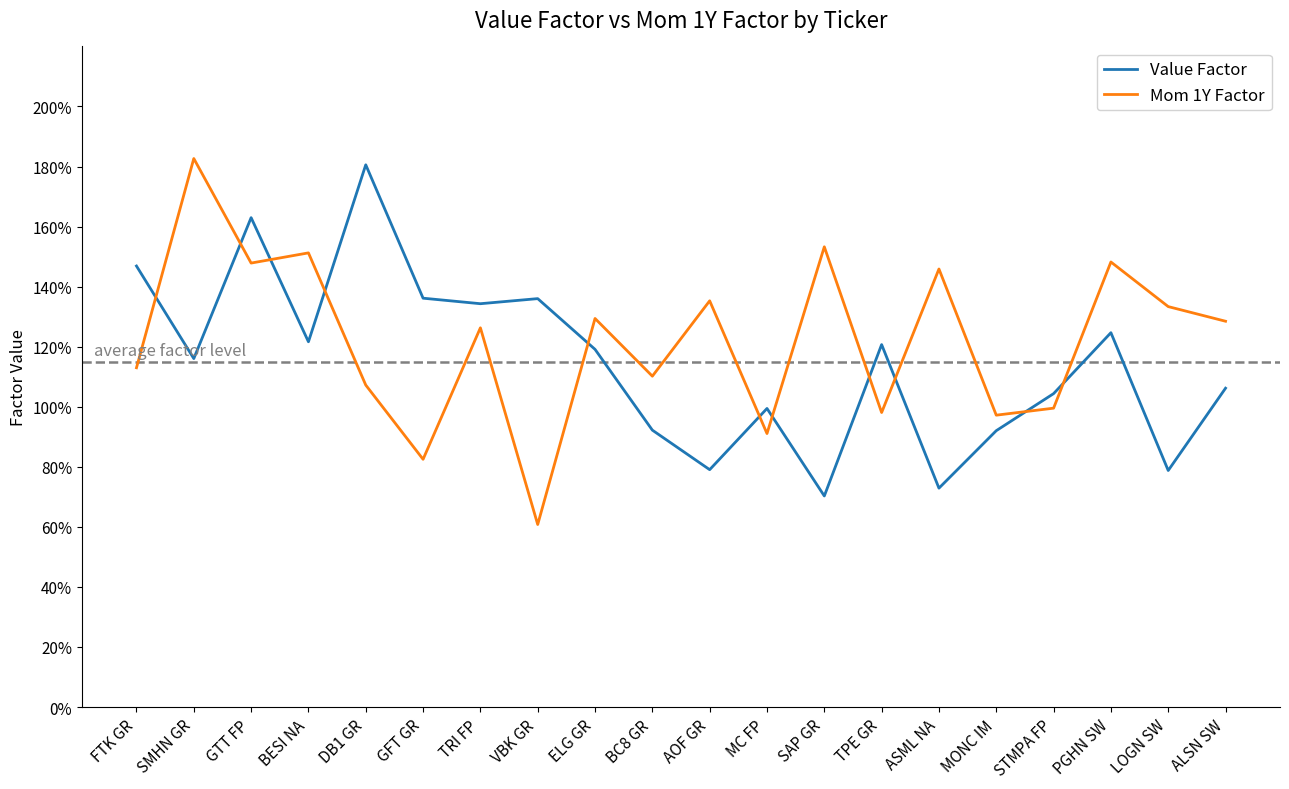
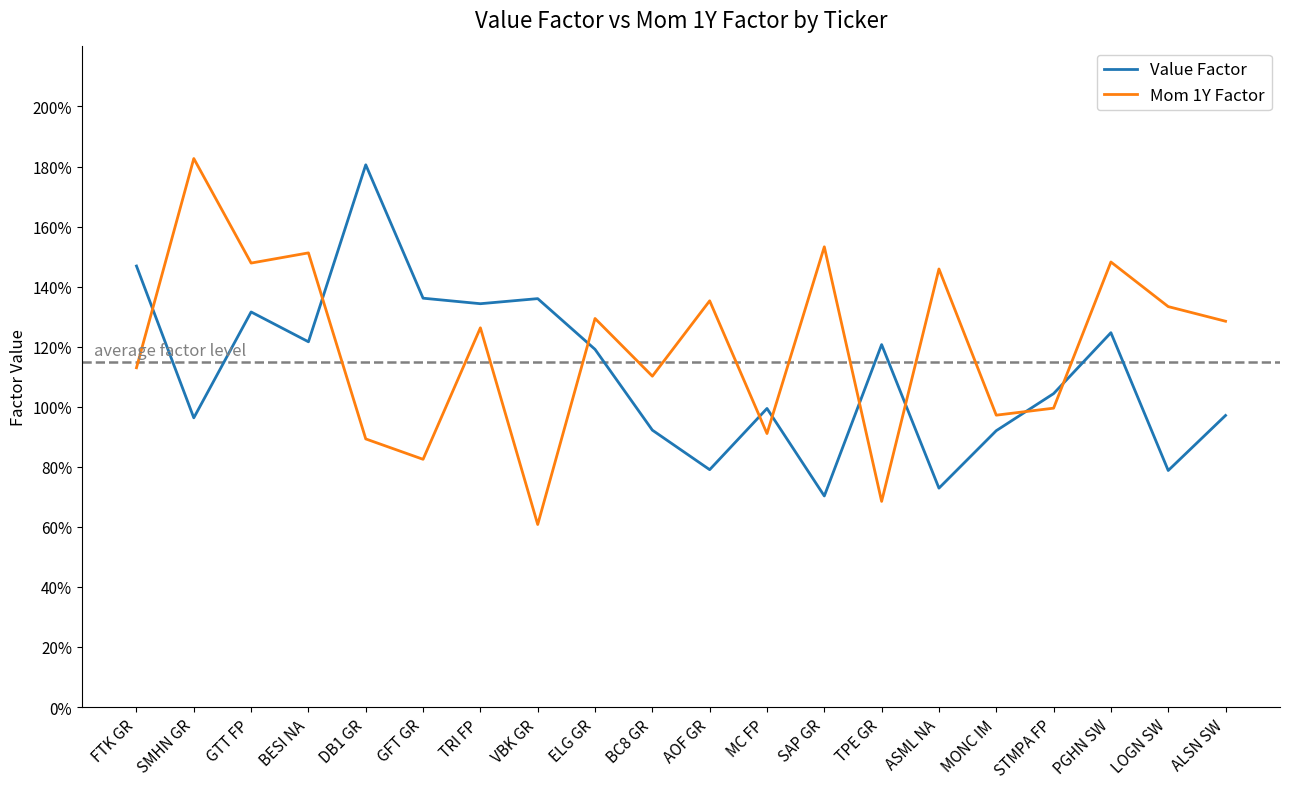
Value Factor, SMHN GR: 116% -> 96%
Value Factor, GTT FP: 163% -> 132%
Mom 1Y Factor, DB1 GR: 107% -> 89%
Mom 1Y Factor, TPE GR: 98% -> 68%
Value Factor, ALSN SW: 106% -> 97%
